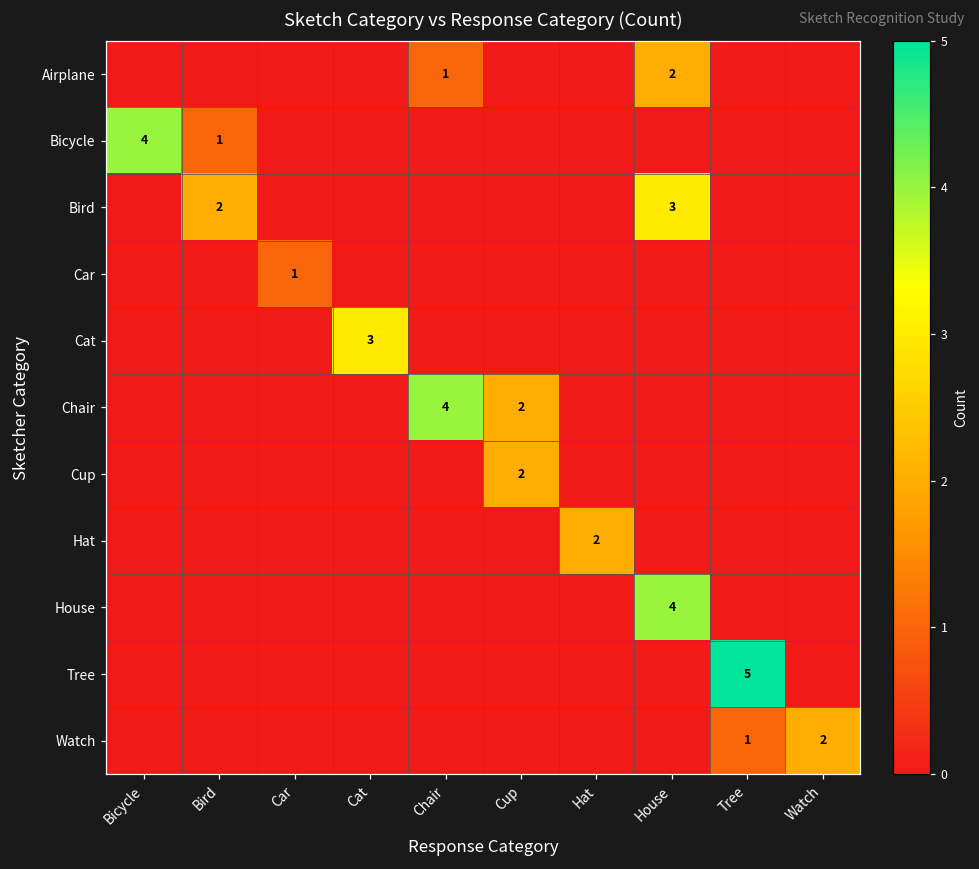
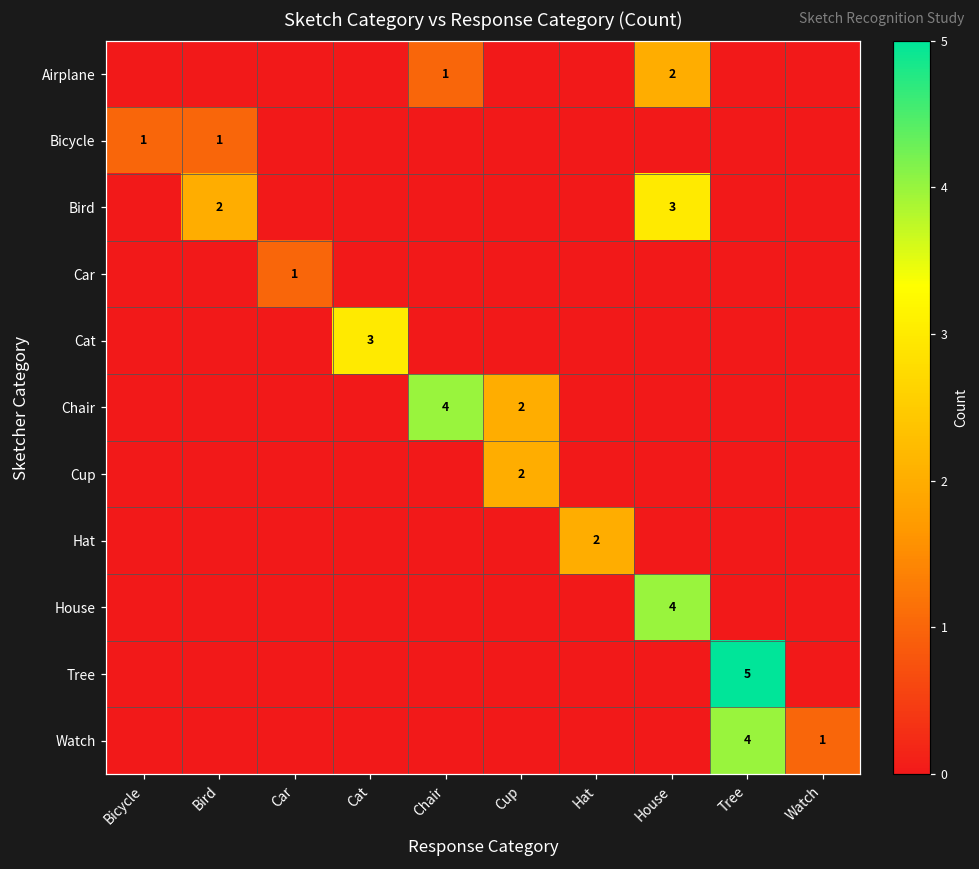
Bicycle, Bicycle: 4 -> 1
Watch, Tree: 1 -> 4
Watch, Watch: 2 -> 1
